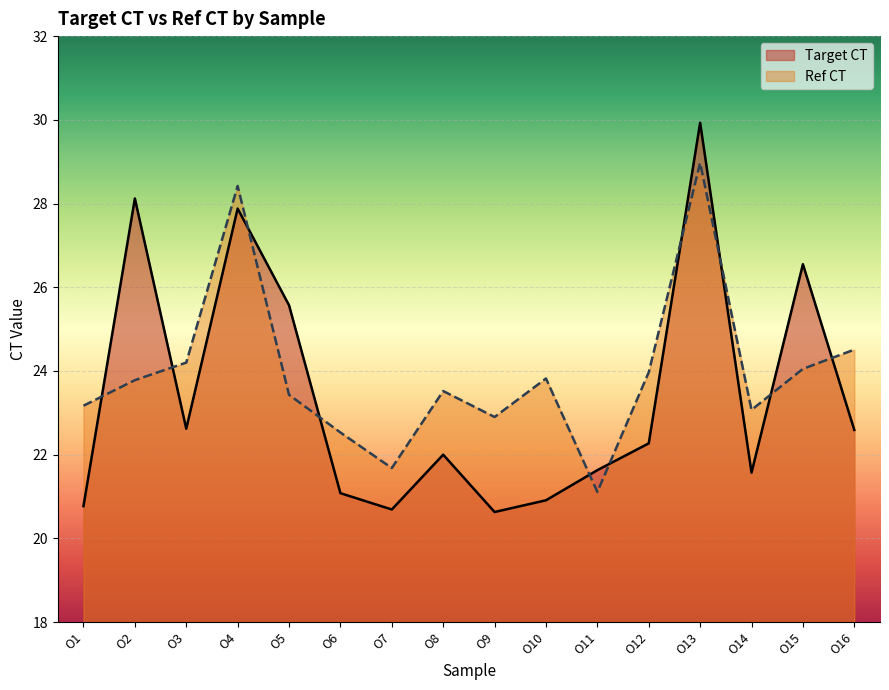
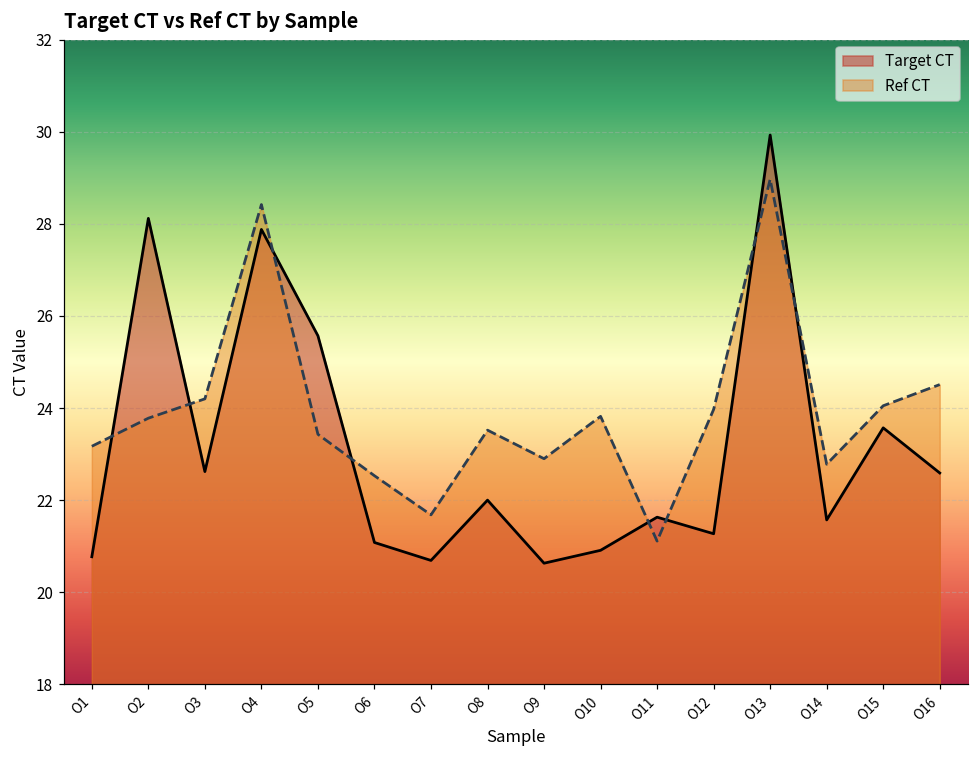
Target CT, O12: 22.3 -> 21.3
Ref CT, O14: 23.1 -> 22.8
Target CT, O15: 26.6 -> 23.6
